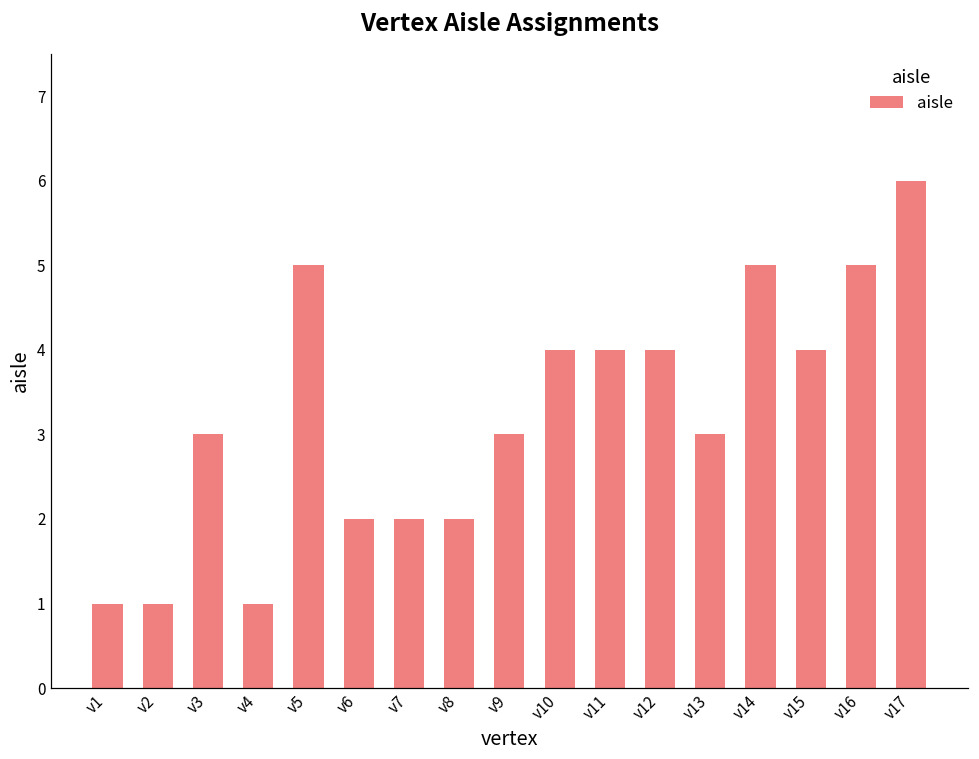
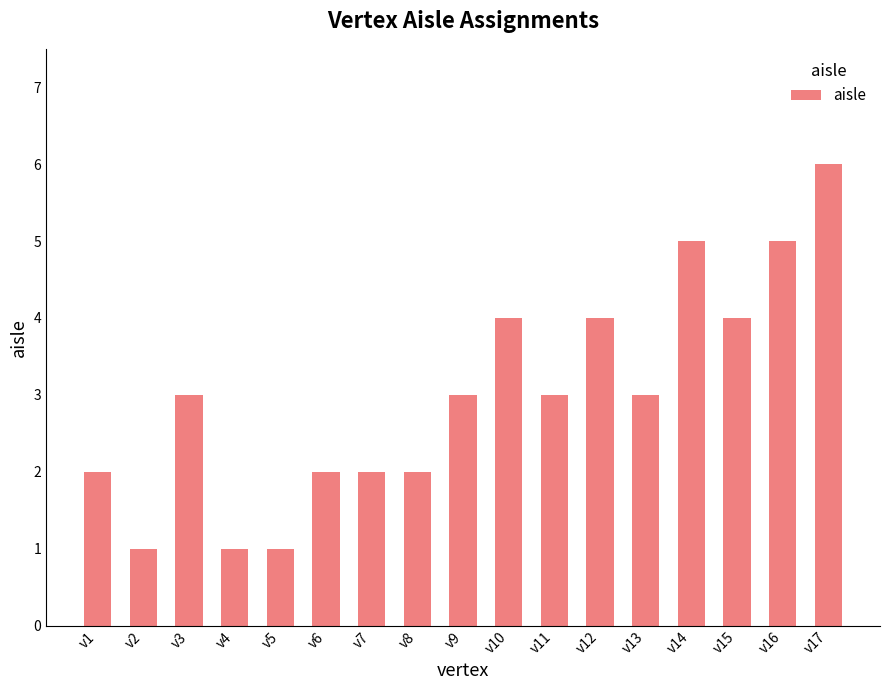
v1: 1 -> 2
v5: 5 -> 1
v11: 4 -> 3
